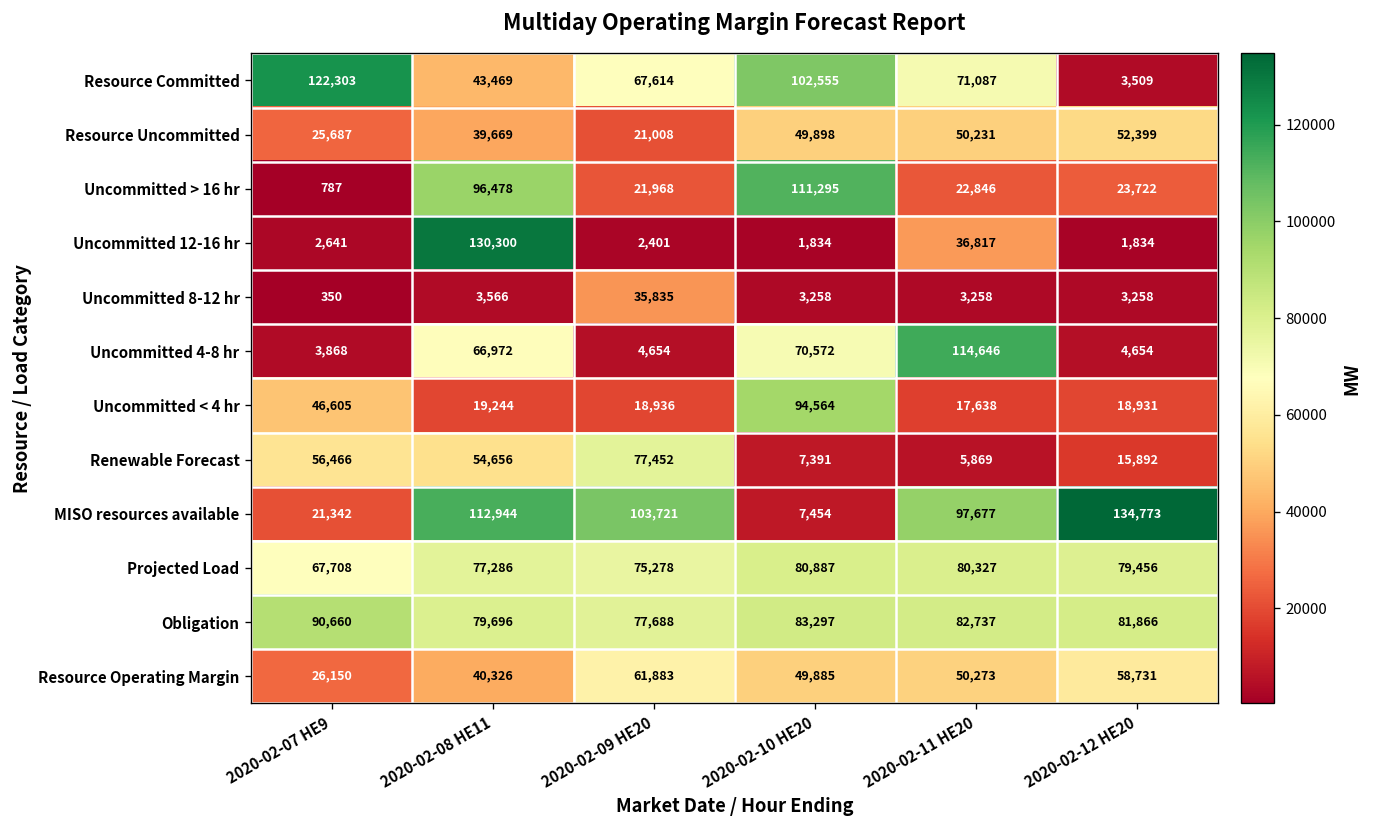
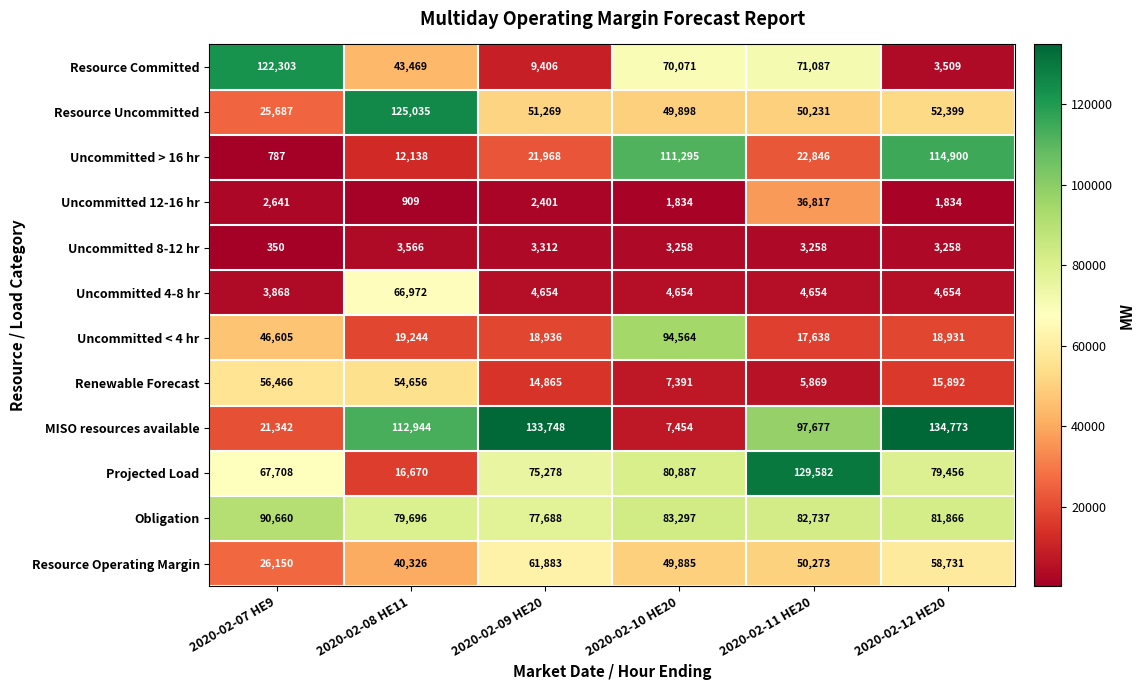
Resource Committed, 2020-02-09 HE20: 67,614 -> 9,406
Resource Committed, 2020-02-10 HE20: 102,555 -> 70,071
Resource Uncommitted, 2020-02-08 HE11: 39,669 -> 125,035
Resource Uncommitted, 2020-02-09 HE20: 21,008 -> 51,269
Uncommitted > 16 hr, 2020-02-08 HE11: 96,478 -> 12,138
Uncommitted > 16 hr, 2020-02-12 HE20: 23,722 -> 114,900
Uncommitted 12-16 hr, 2020-02-08 HE11: 130,300 -> 909
Uncommitted 8-12 hr, 2020-02-09 HE20: 35,835 -> 3,312
Uncommitted 4-8 hr, 2020-02-10 HE20: 70,572 -> 4,654
Uncommitted 4-8 hr, 2020-02-11 HE20: 114,646 -> 4,654
Renewable Forecast, 2020-02-09 HE20: 77,452 -> 14,865
MISO resources available, 2020-02-09 HE20: 103,721 -> 133,748
Projected Load, 2020-02-08 HE11: 77,286 -> 16,670
Projected Load, 2020-02-11 HE20: 80,327 -> 129,582
